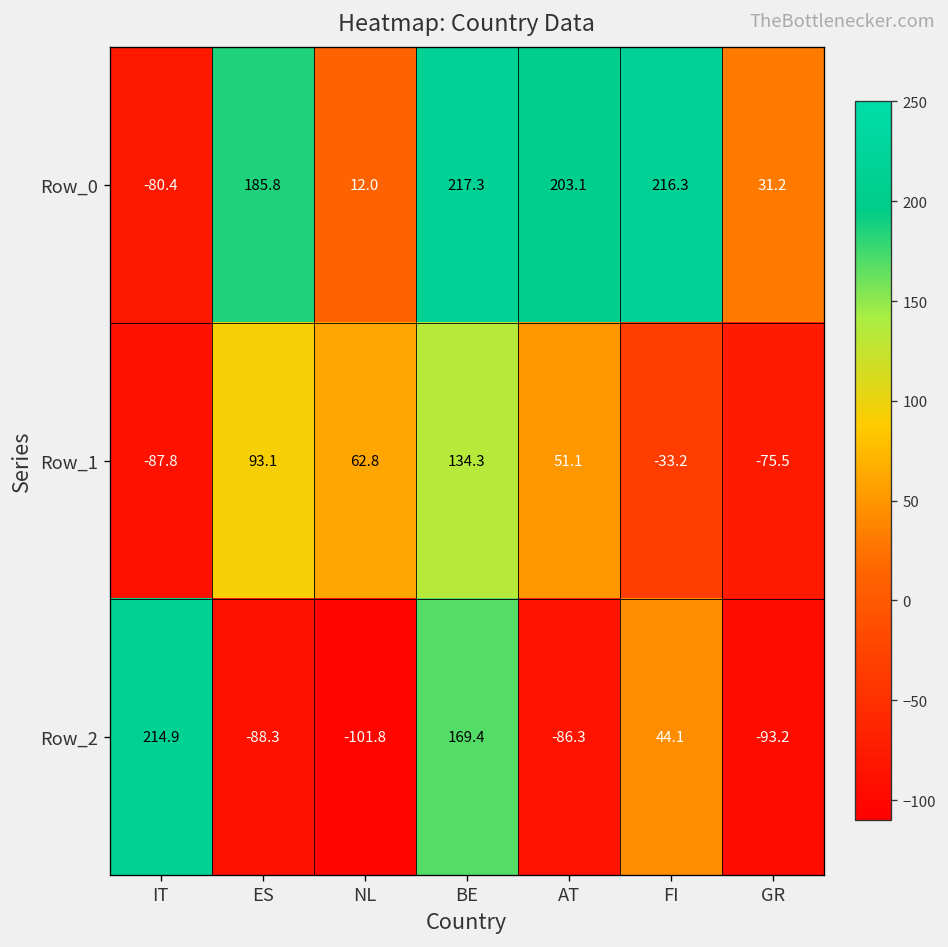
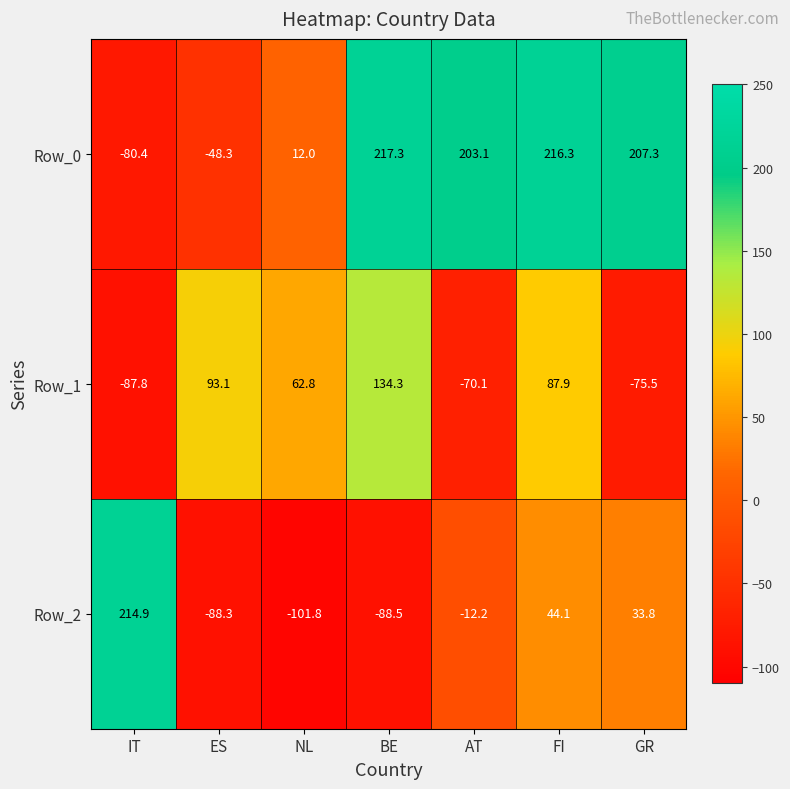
Row_0, ES: 185.8 -> -48.3
Row_0, GR: 31.2 -> 207.3
Row_1, AT: 51.1 -> -70.1
Row_1, FI: -33.2 -> 87.9
Row_2, BE: 169.4 -> -88.5
Row_2, AT: -86.3 -> -12.2
Row_2, GR: -93.2 -> 33.8
